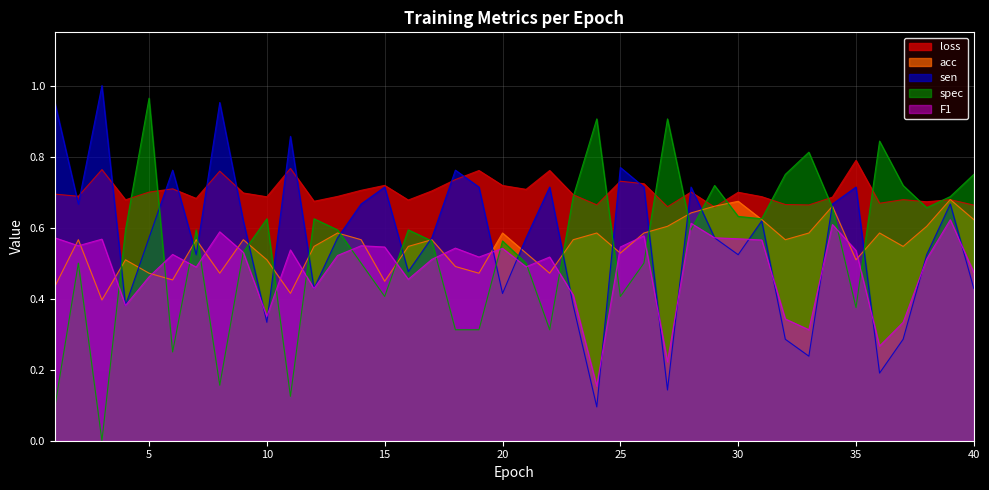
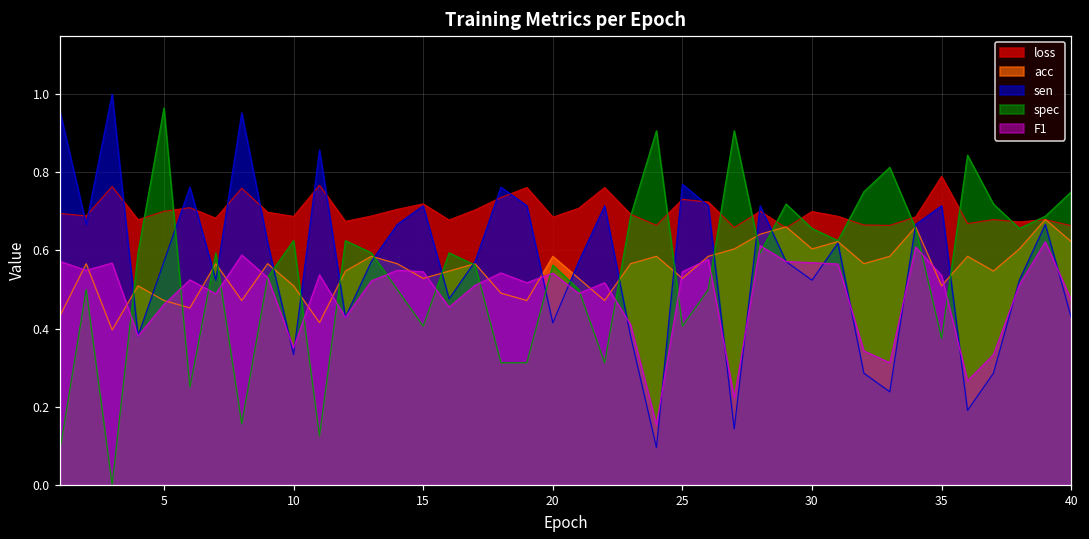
acc, 15: 0.45 -> 0.53
loss, 20: 0.72 -> 0.69
acc, 30: 0.67 -> 0.60
spec, 30: 0.63 -> 0.66
